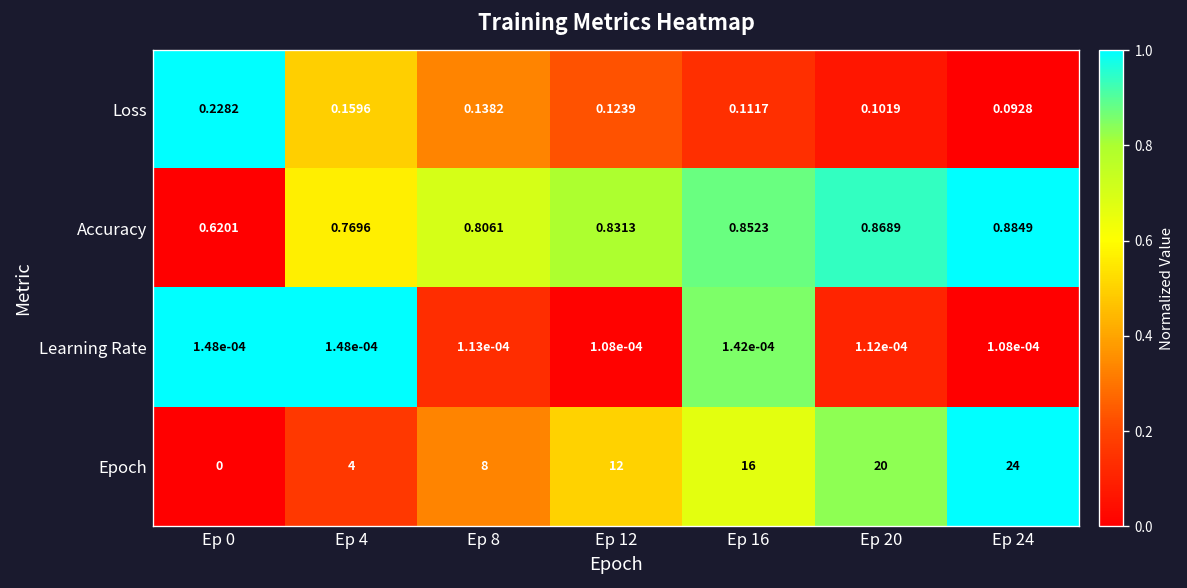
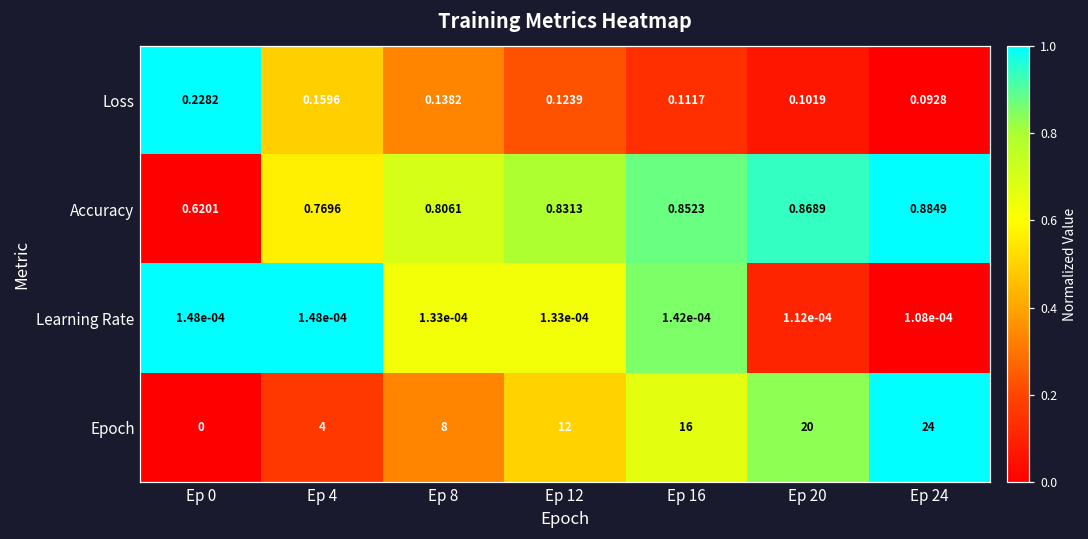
Learning Rate, Ep 8: 1.13e-04 -> 1.33e-04
Learning Rate, Ep 12: 1.08e-04 -> 1.33e-04
